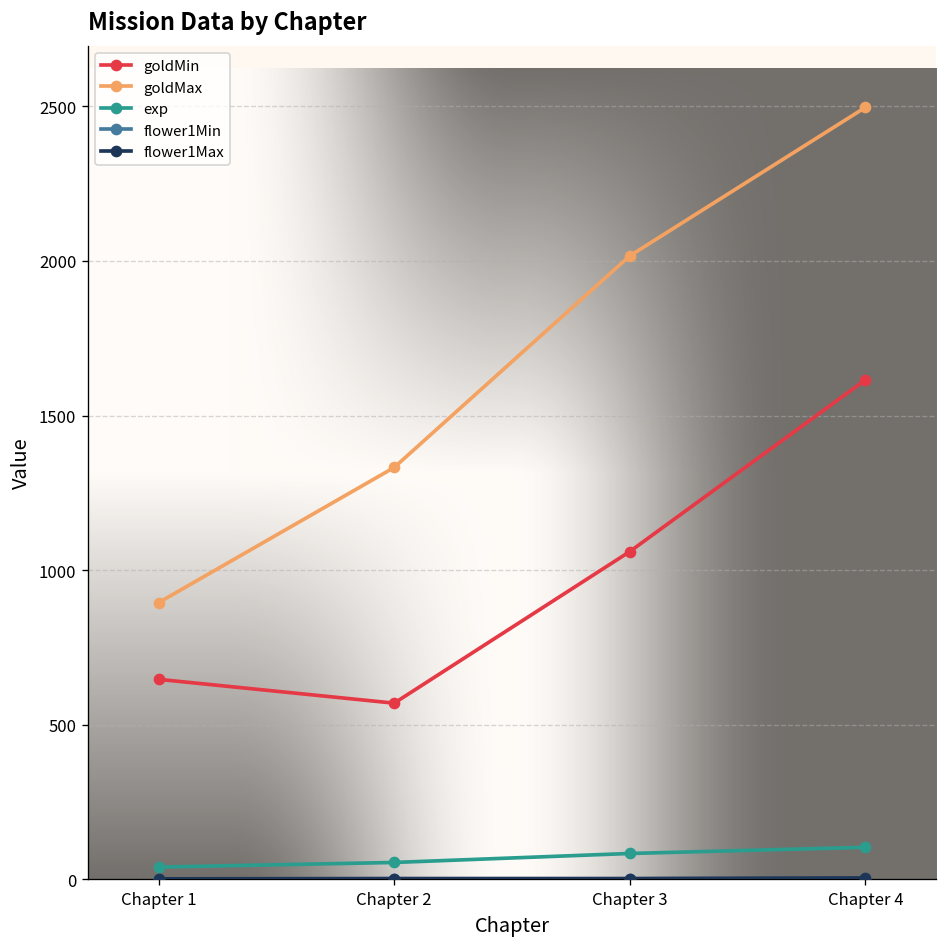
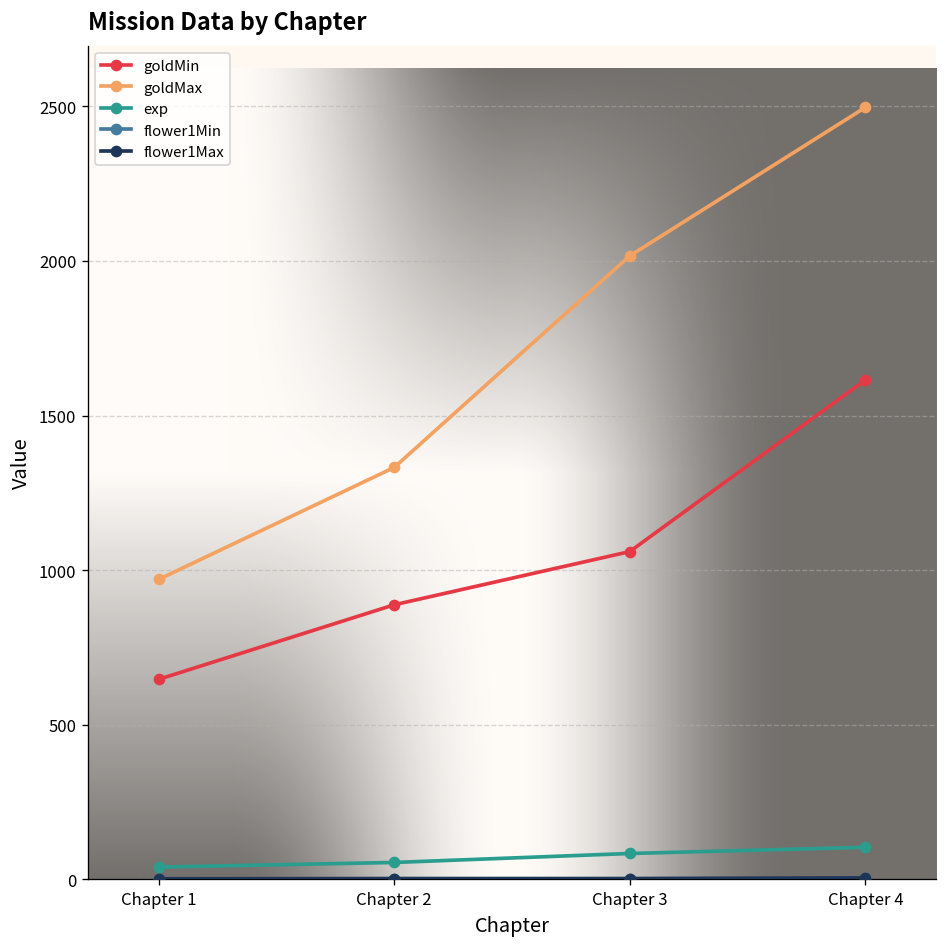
goldMax, Chapter 1: 900 -> 970
goldMin, Chapter 2: 570 -> 890
